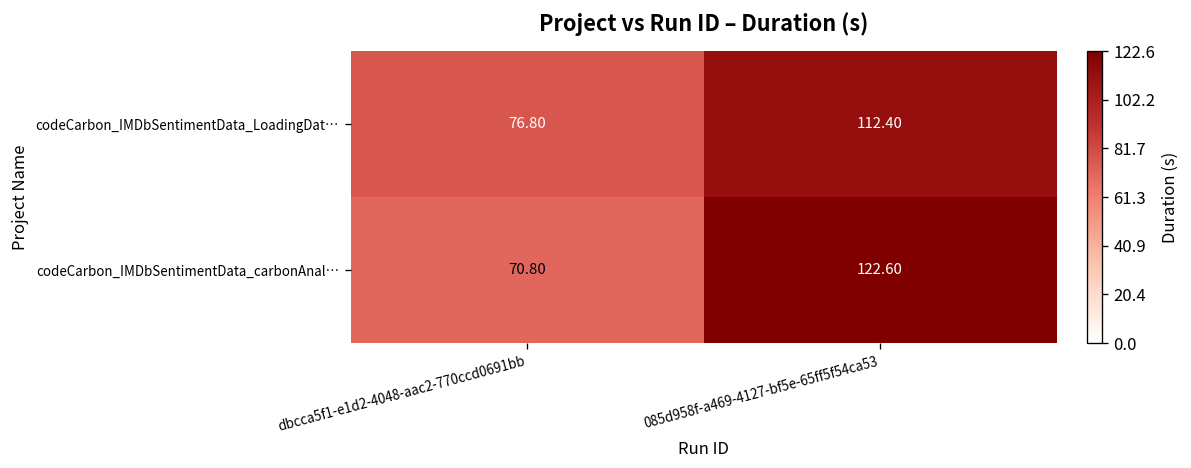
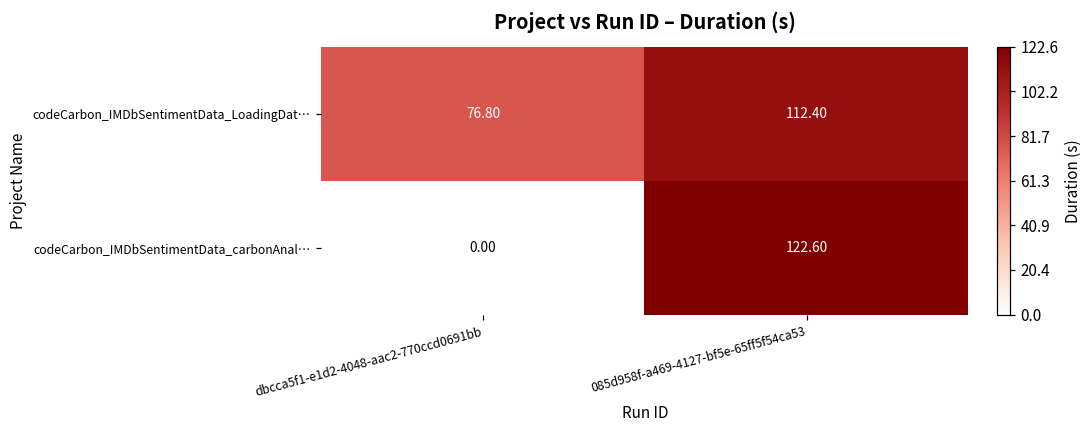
codeCarbon_IMDbSentimentData_carbonAnal…, dbcca5f1-e1d2-4048-aac2-770ccd0691bb: 70.80 -> 0.00
